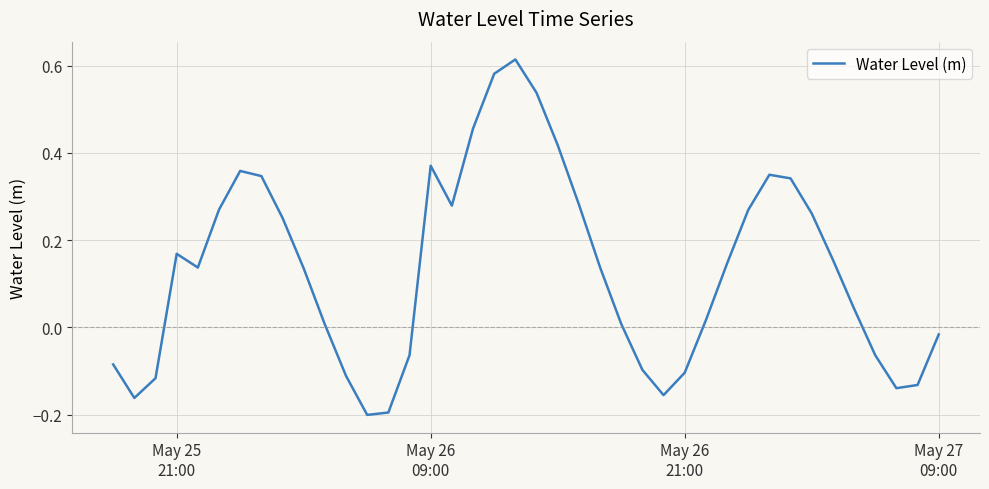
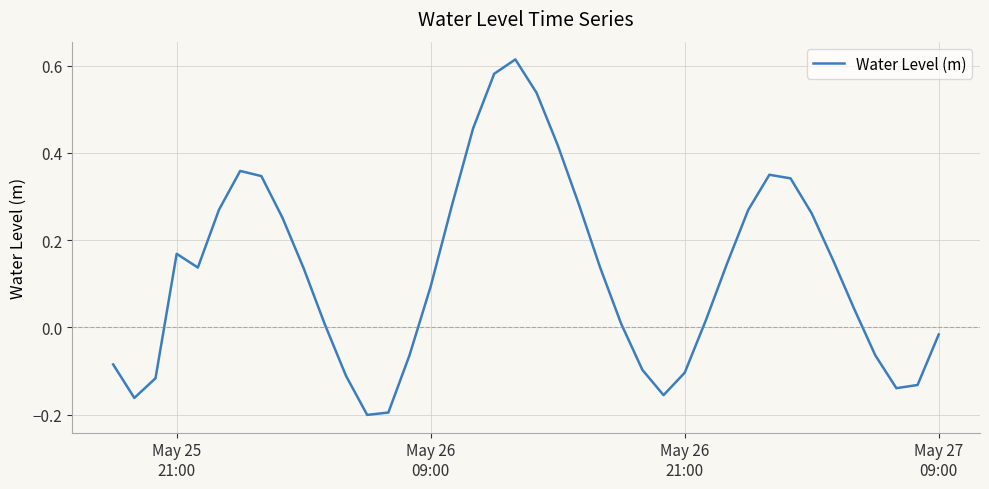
May 26 09:00: 0.37 -> 0.09
